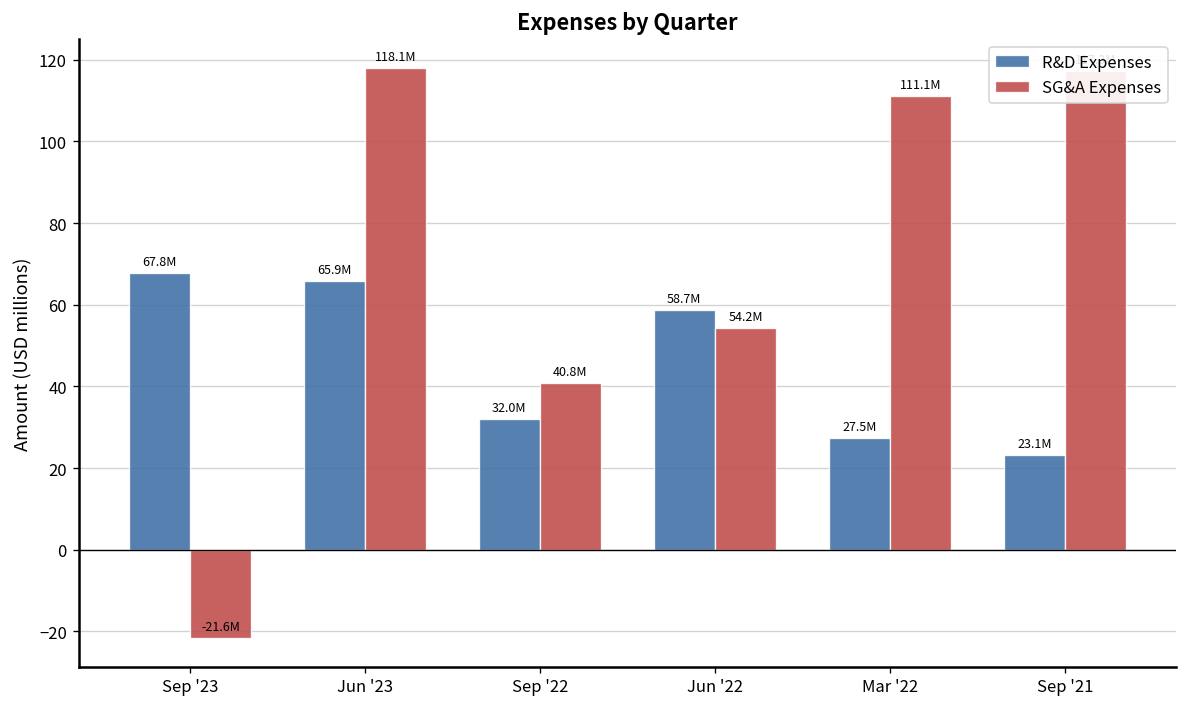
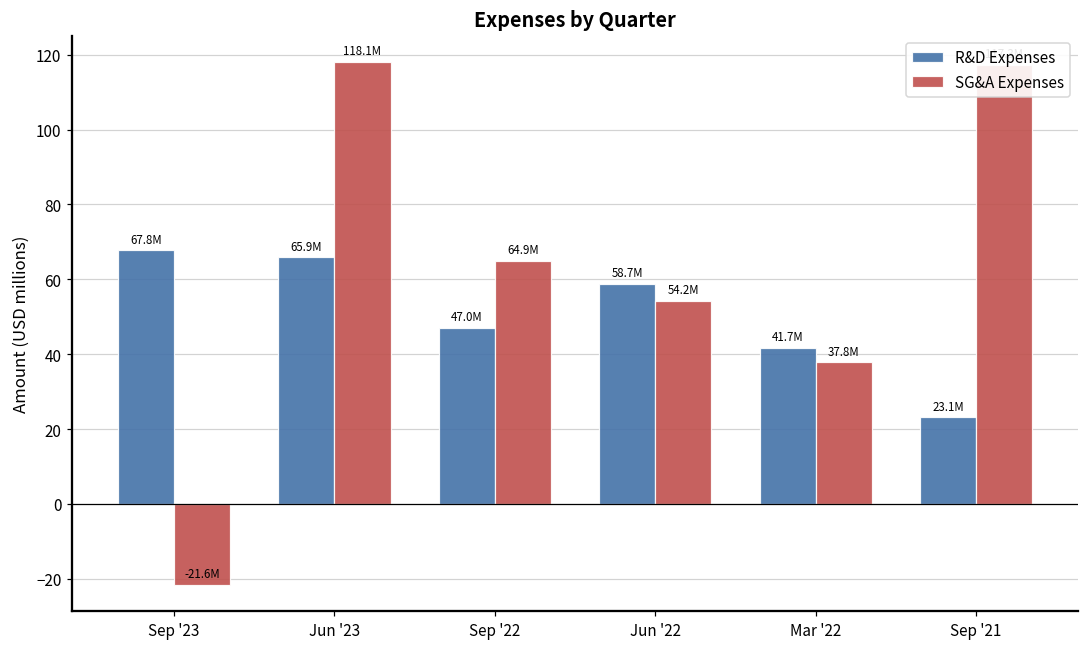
R&D Expenses, Sep '22: 32.0M -> 47.0M
SG&A Expenses, Sep '22: 40.8M -> 64.9M
R&D Expenses, Mar '22: 27.5M -> 41.7M
SG&A Expenses, Mar '22: 111.1M -> 37.8M
